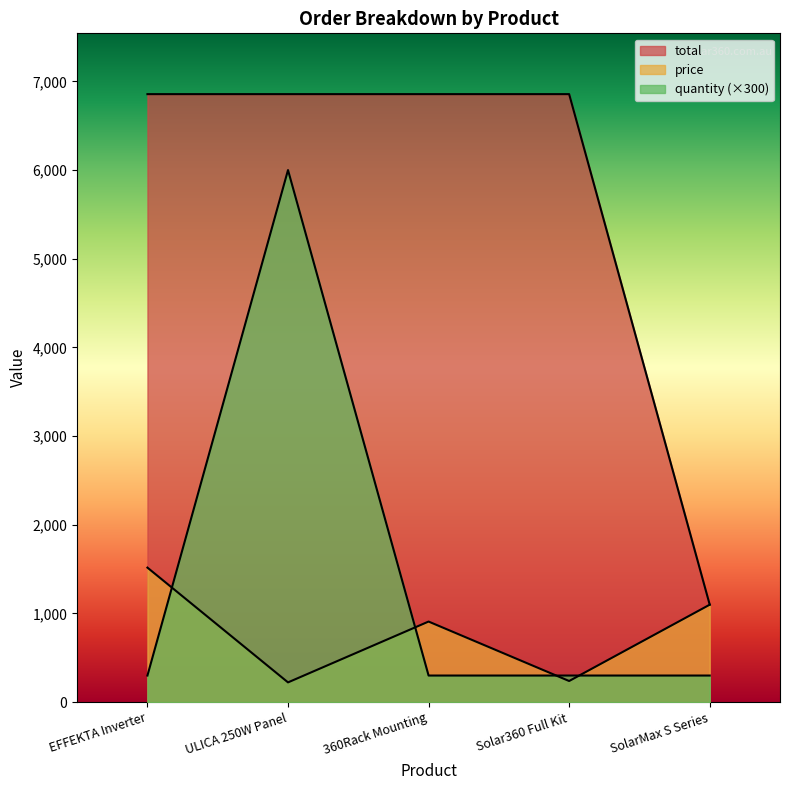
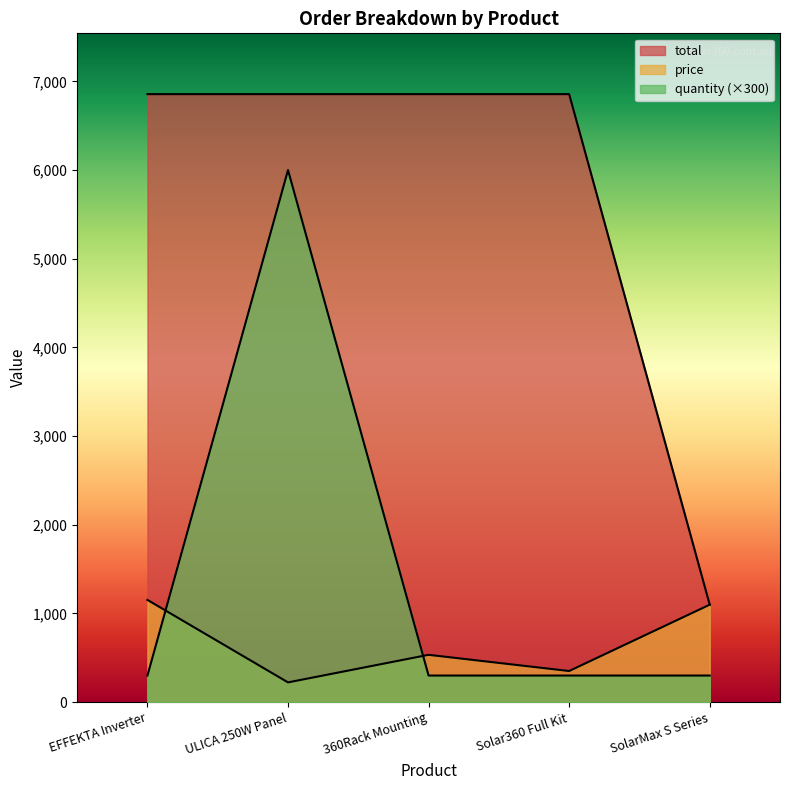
price, EFFEKTA Inverter: 1,500 -> 1,200
price, 360Rack Mounting: 900 -> 500
price, Solar360 Full Kit: 200 -> 400
